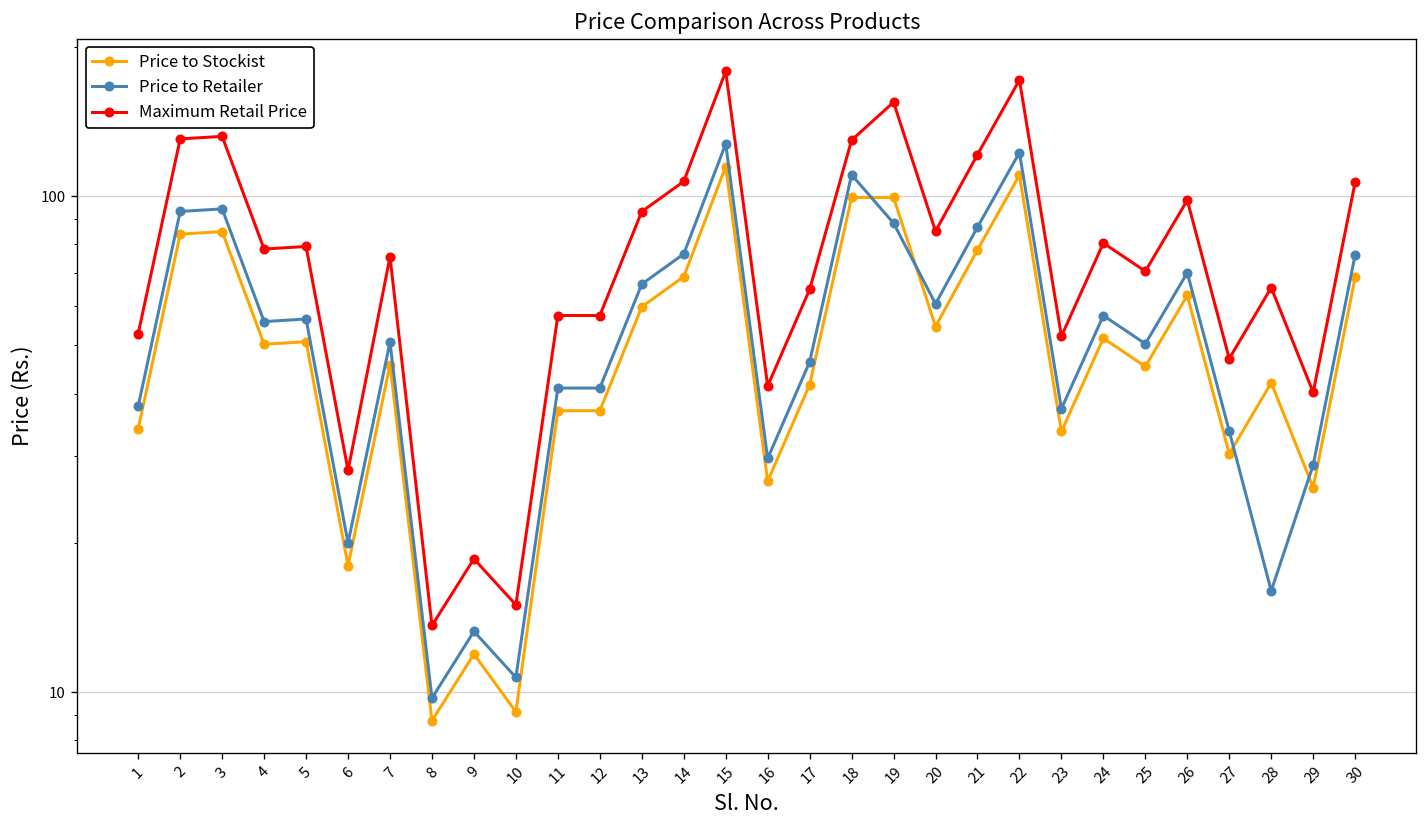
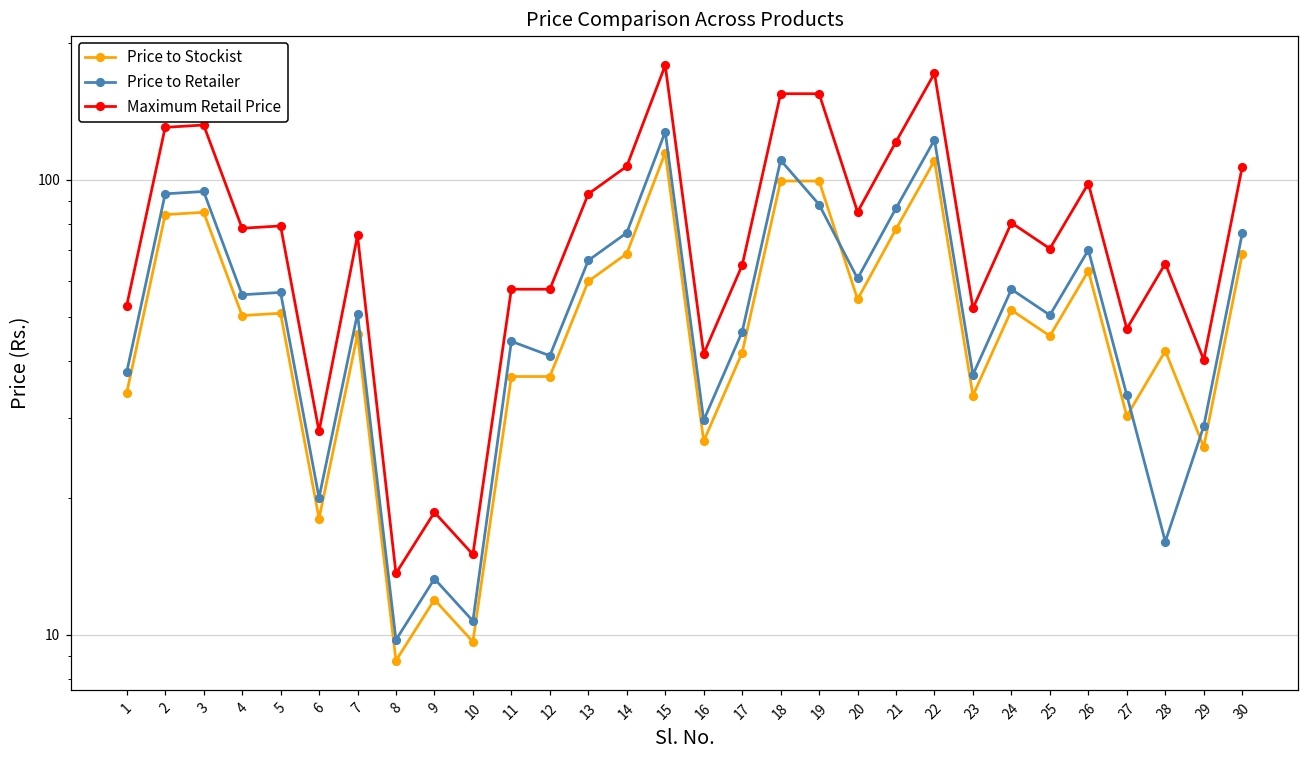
Price to Stockist, 10: 9.1 -> 9.7
Price to Retailer, 11: 41 -> 44
Maximum Retail Price, 18: 130 -> 155
